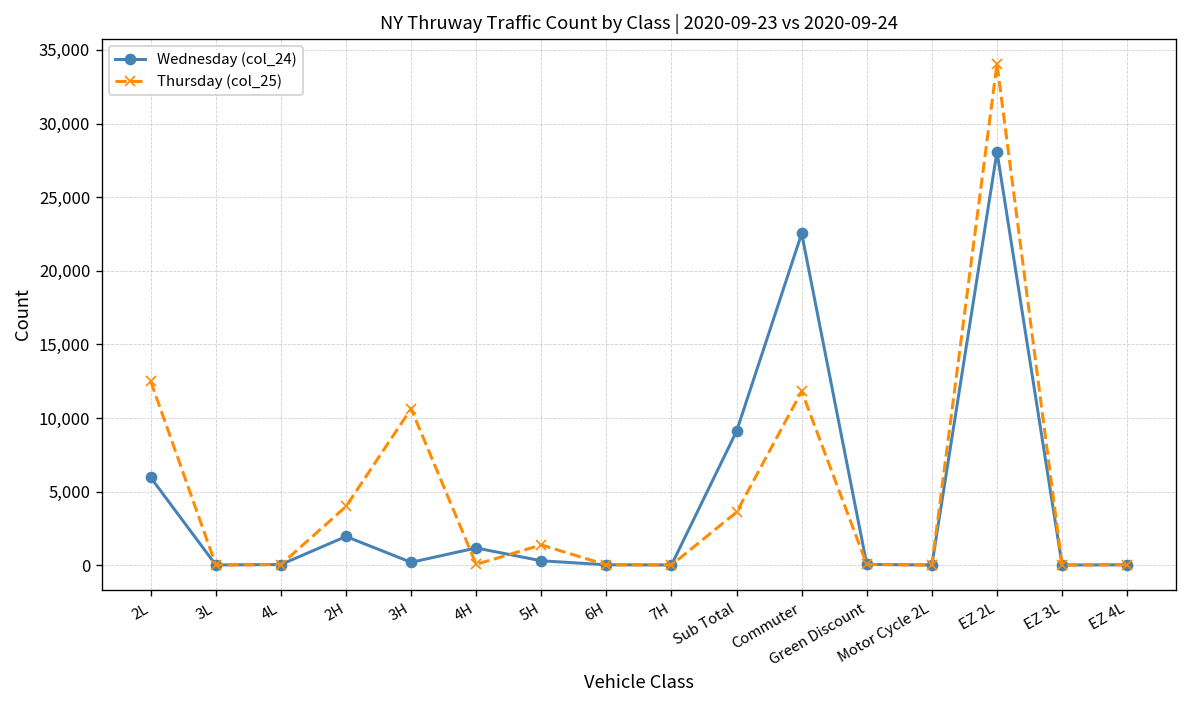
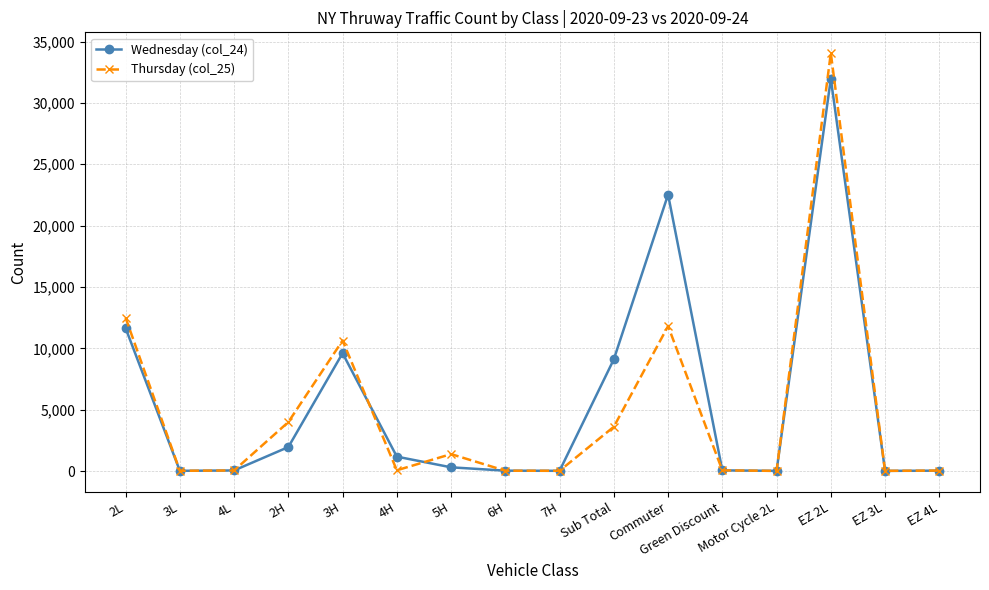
Wednesday (col_24), 2L: 6,000 -> 11,600
Wednesday (col_24), 3H: 200 -> 9,600
Wednesday (col_24), EZ 2L: 28,100 -> 32,000
